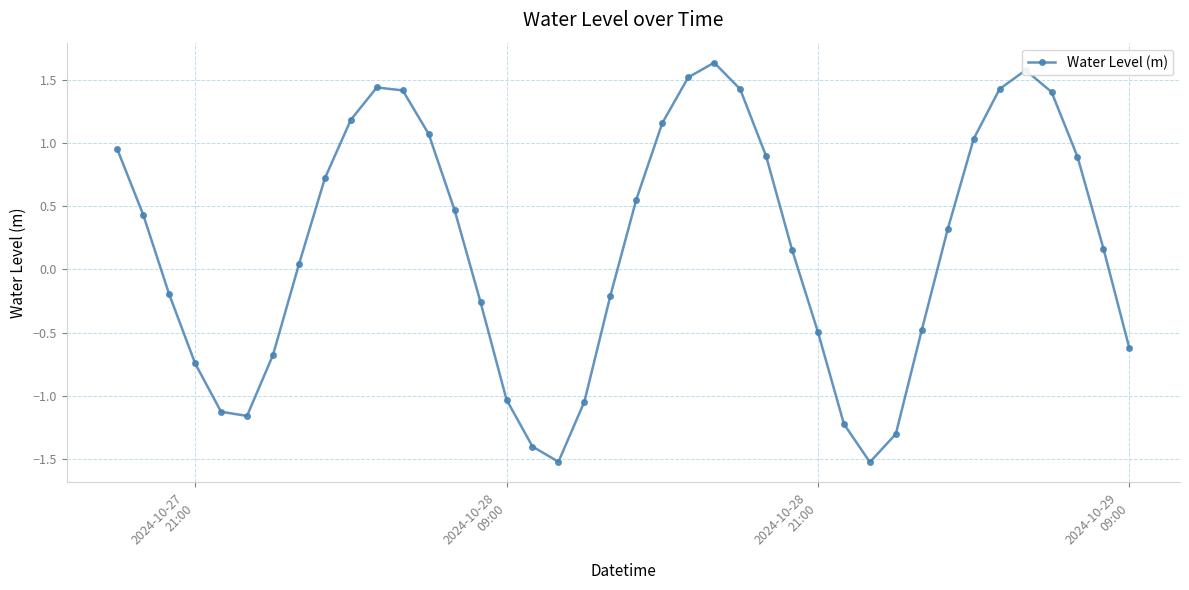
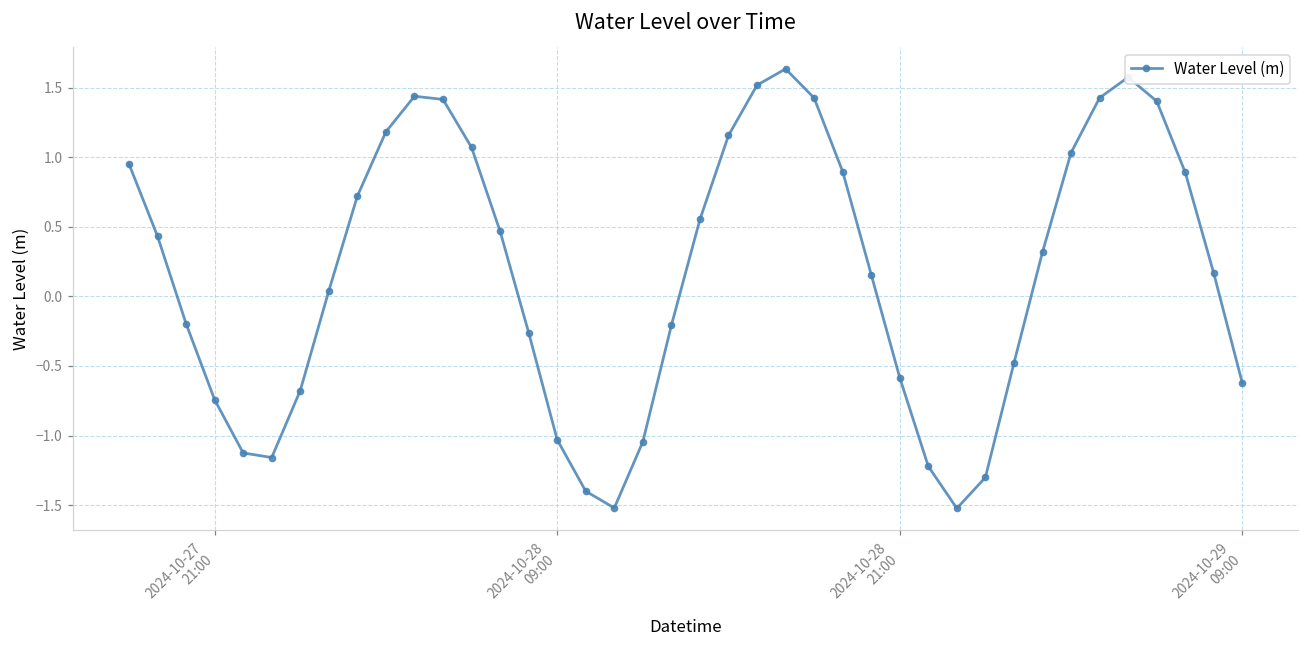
2024-10-28 21:00: -0.50 -> -0.58
